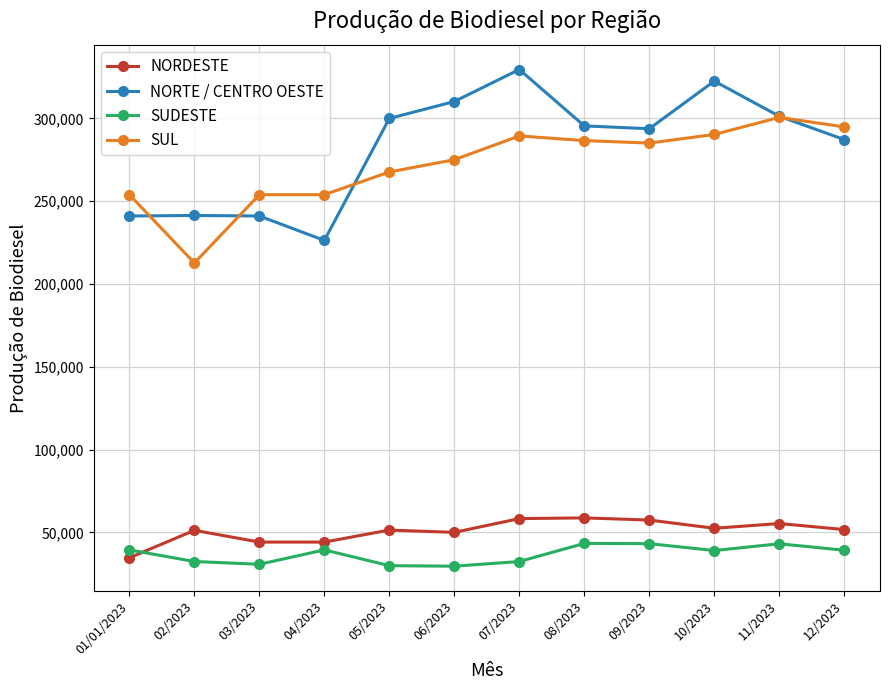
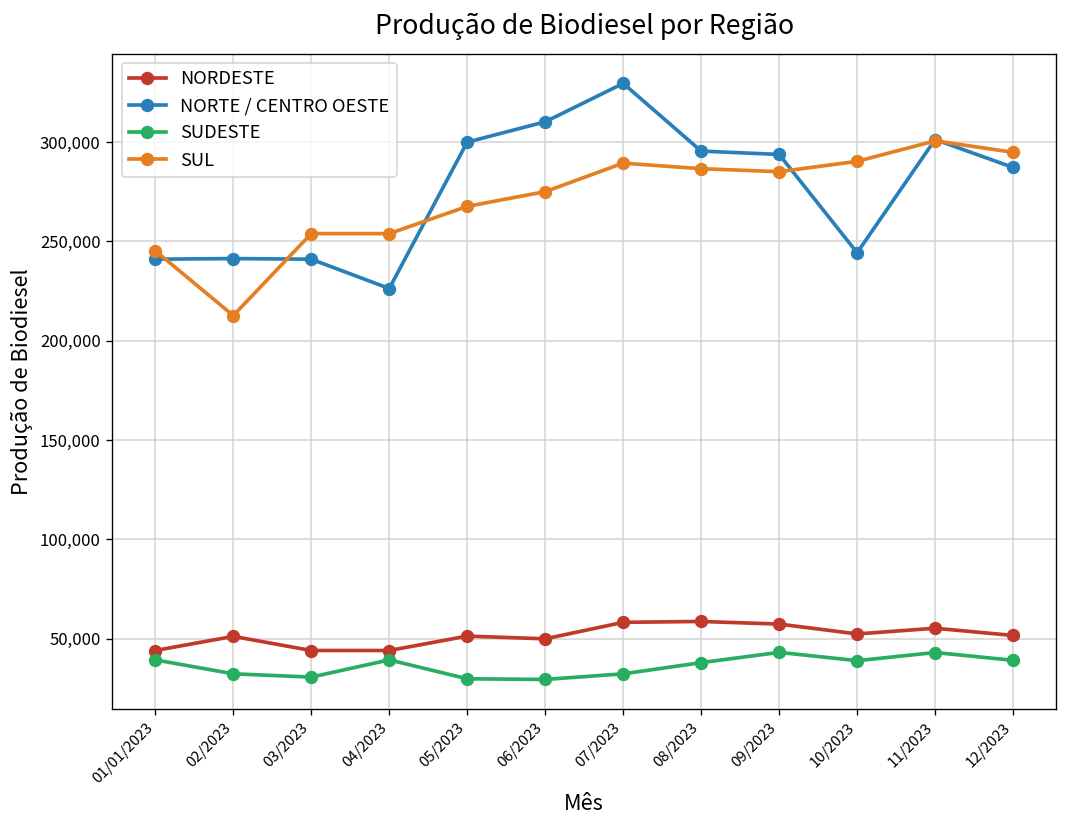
NORDESTE, 01/01/2023: 35,000 -> 44,000
SUL, 01/01/2023: 254,000 -> 245,000
SUDESTE, 08/2023: 43,000 -> 38,000
NORTE / CENTRO OESTE, 10/2023: 323,000 -> 244,000
